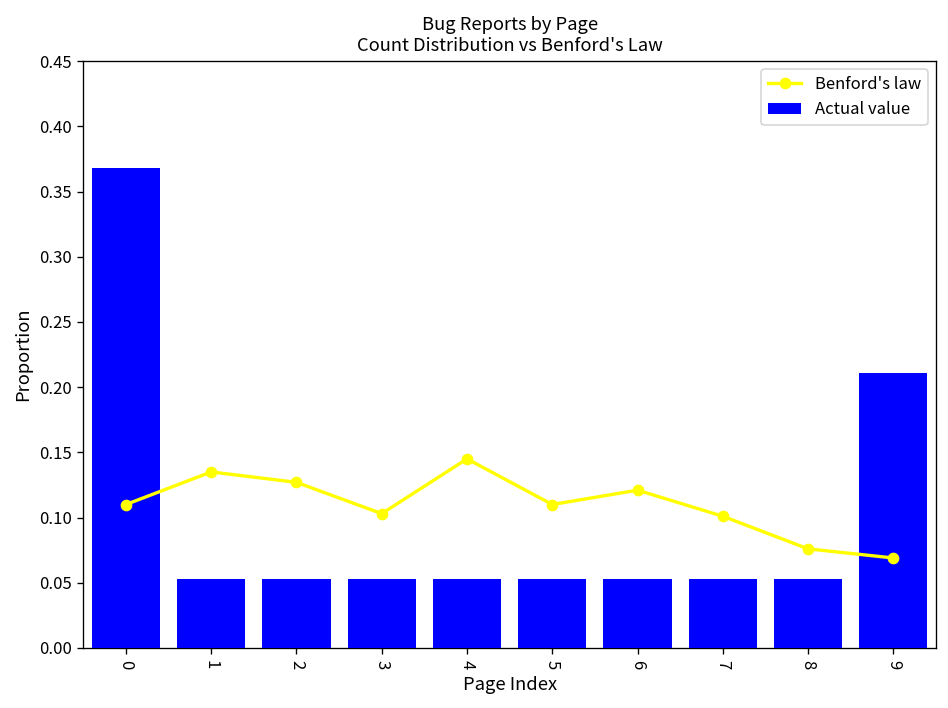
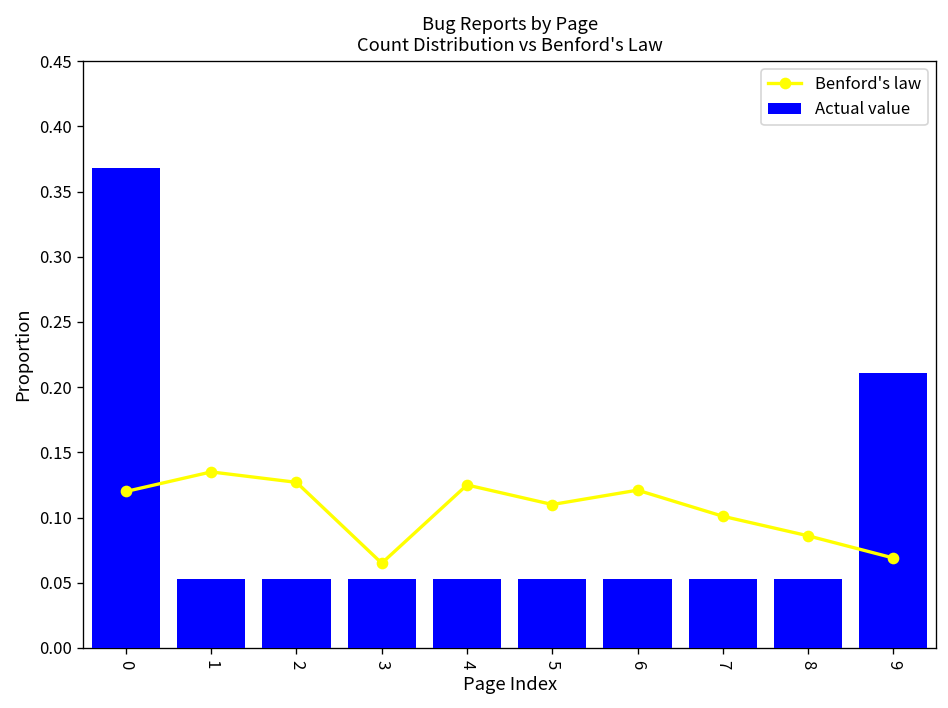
Benford's law, 0: 0.11 -> 0.12
Benford's law, 3: 0.103 -> 0.065
Benford's law, 4: 0.145 -> 0.125
Benford's law, 8: 0.076 -> 0.086
